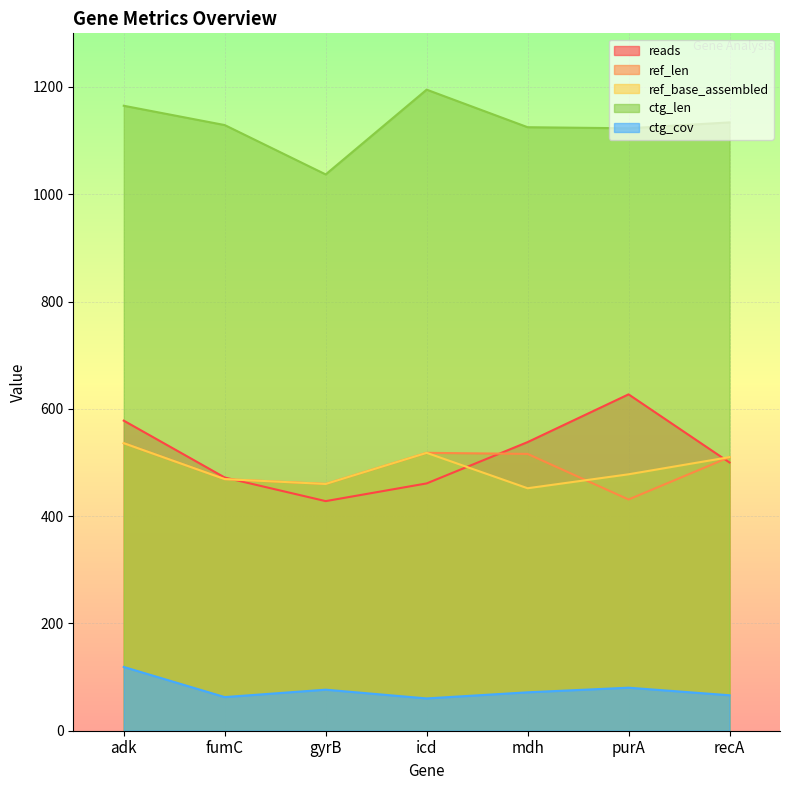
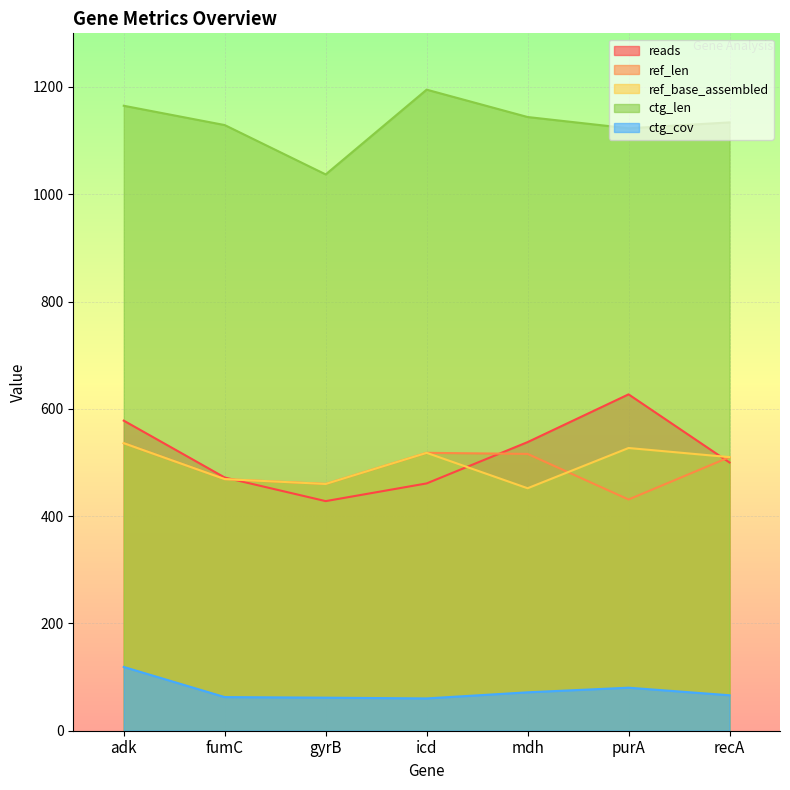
ctg_cov, gyrB: 80 -> 60
ctg_len, mdh: 1130 -> 1140
ref_base_assembled, purA: 480 -> 530
